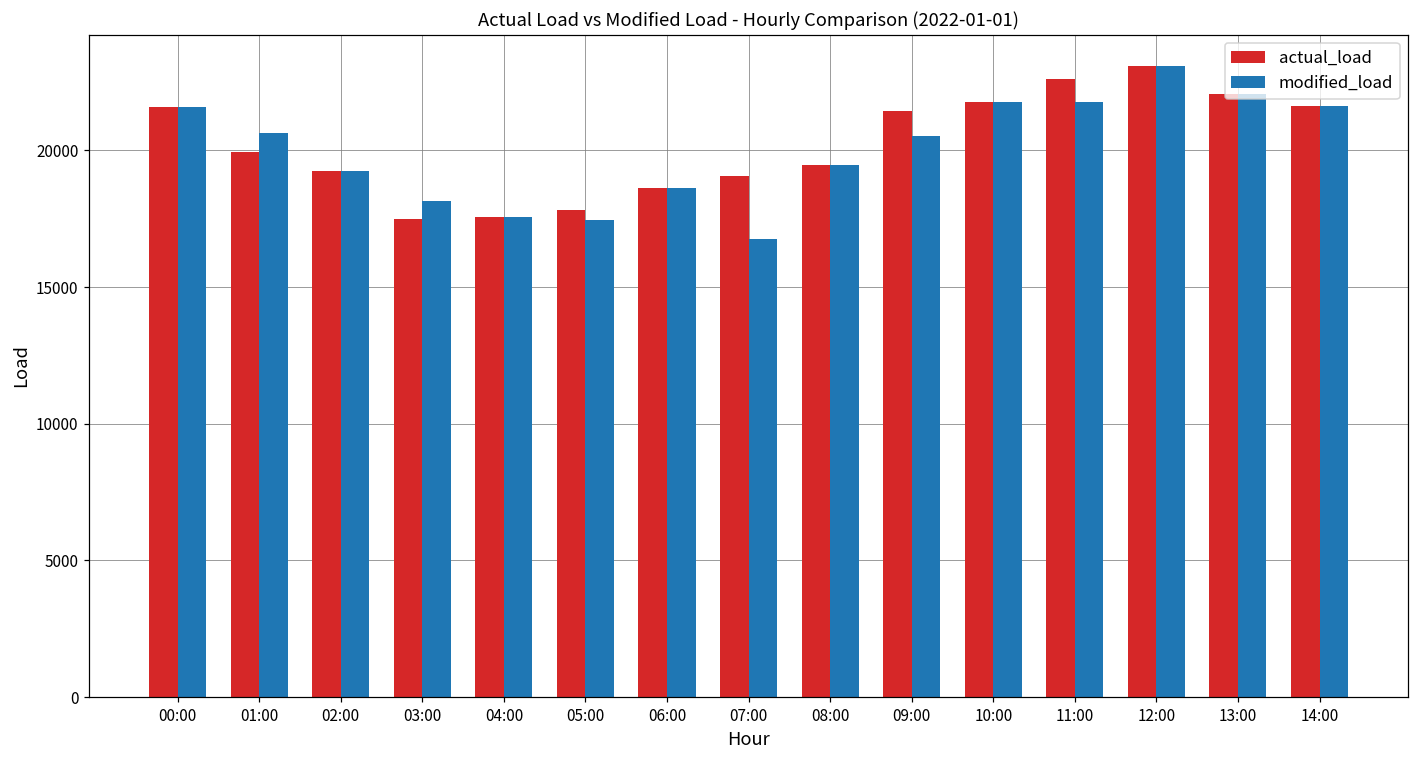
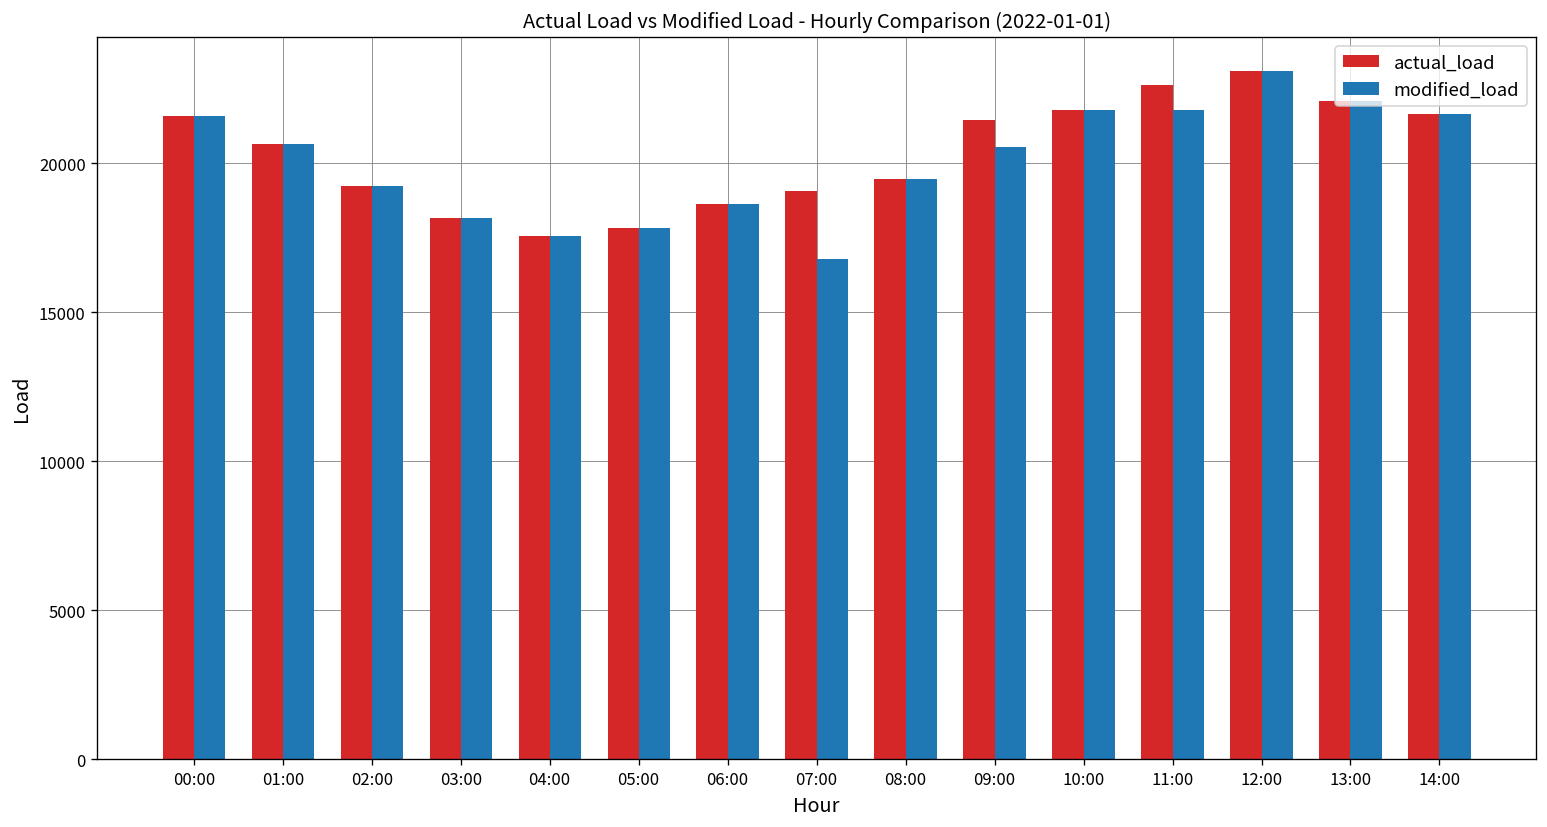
actual_load, 01:00: 19900 -> 20600
actual_load, 03:00: 17500 -> 18100
modified_load, 05:00: 17500 -> 17800
